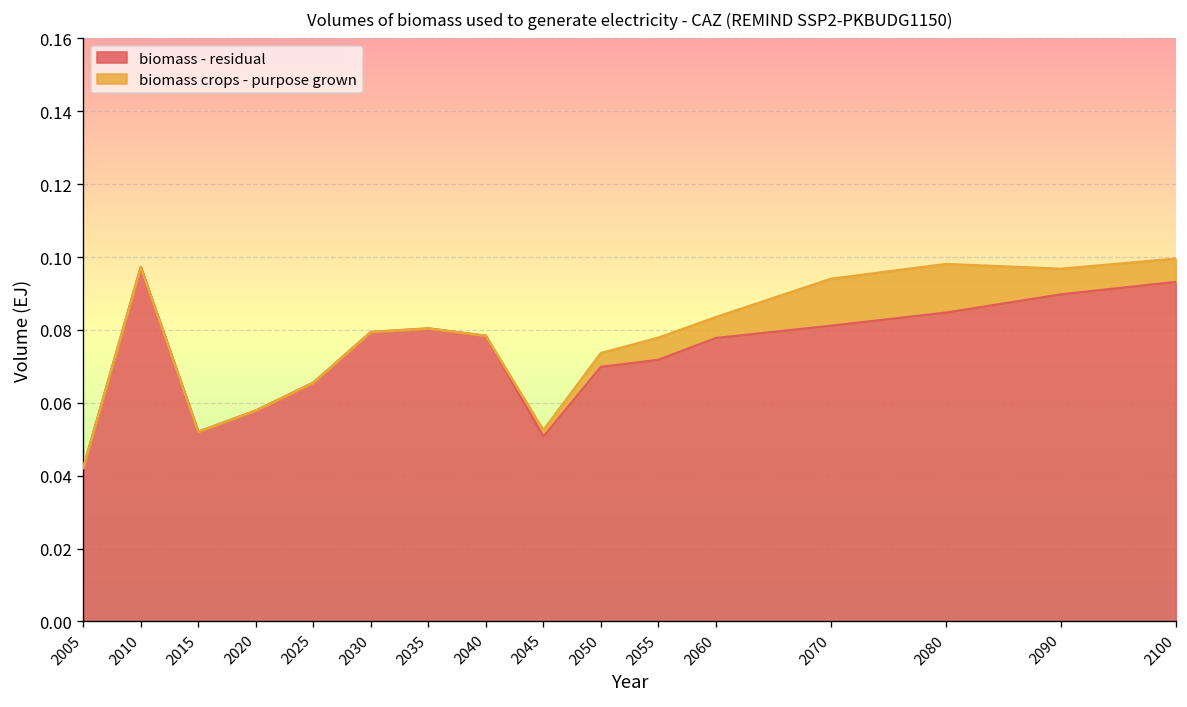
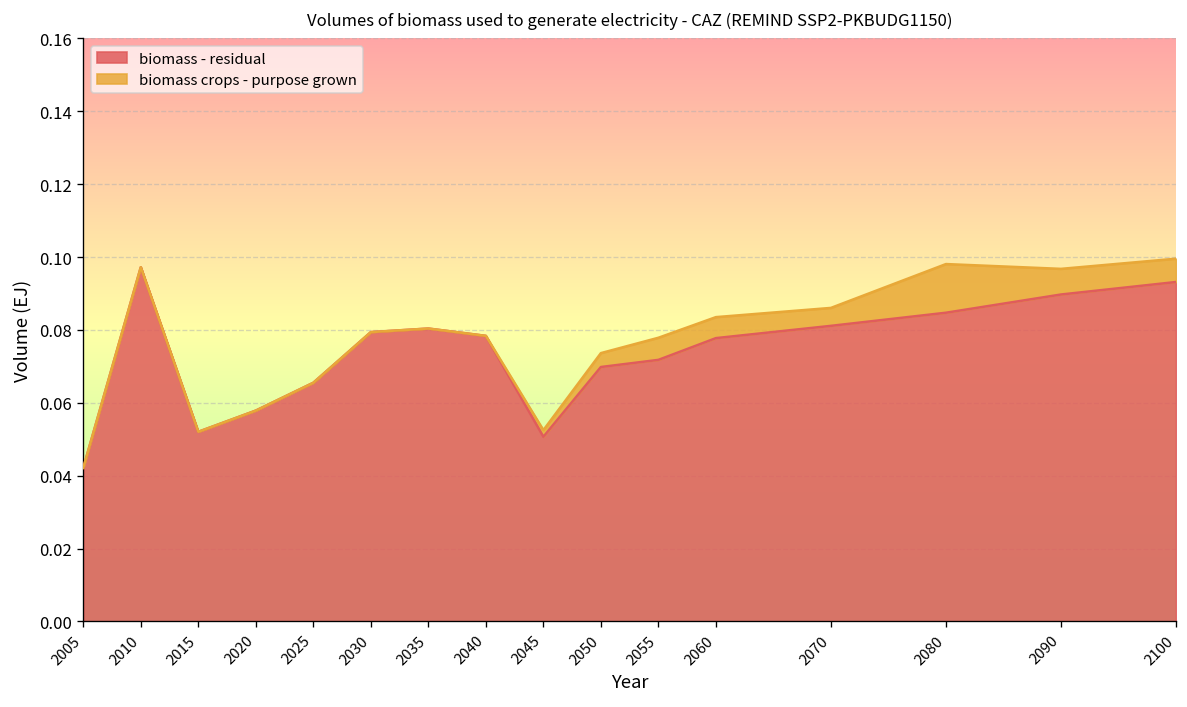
biomass crops - purpose grown, 2070: 0.013 -> 0.005
